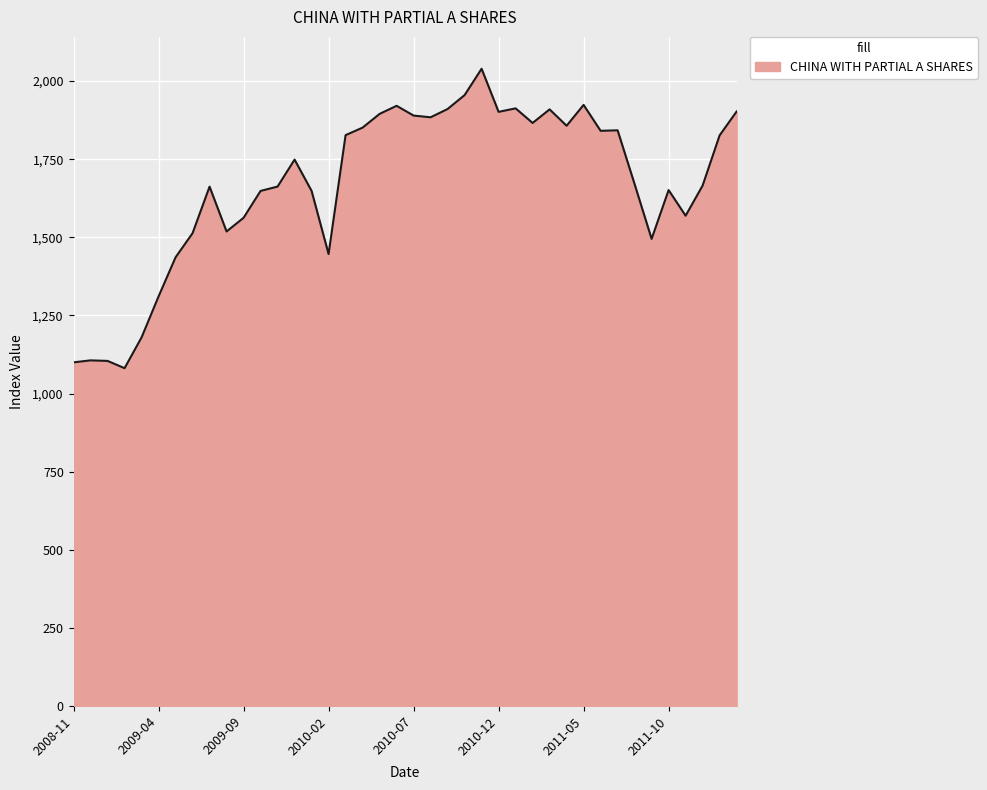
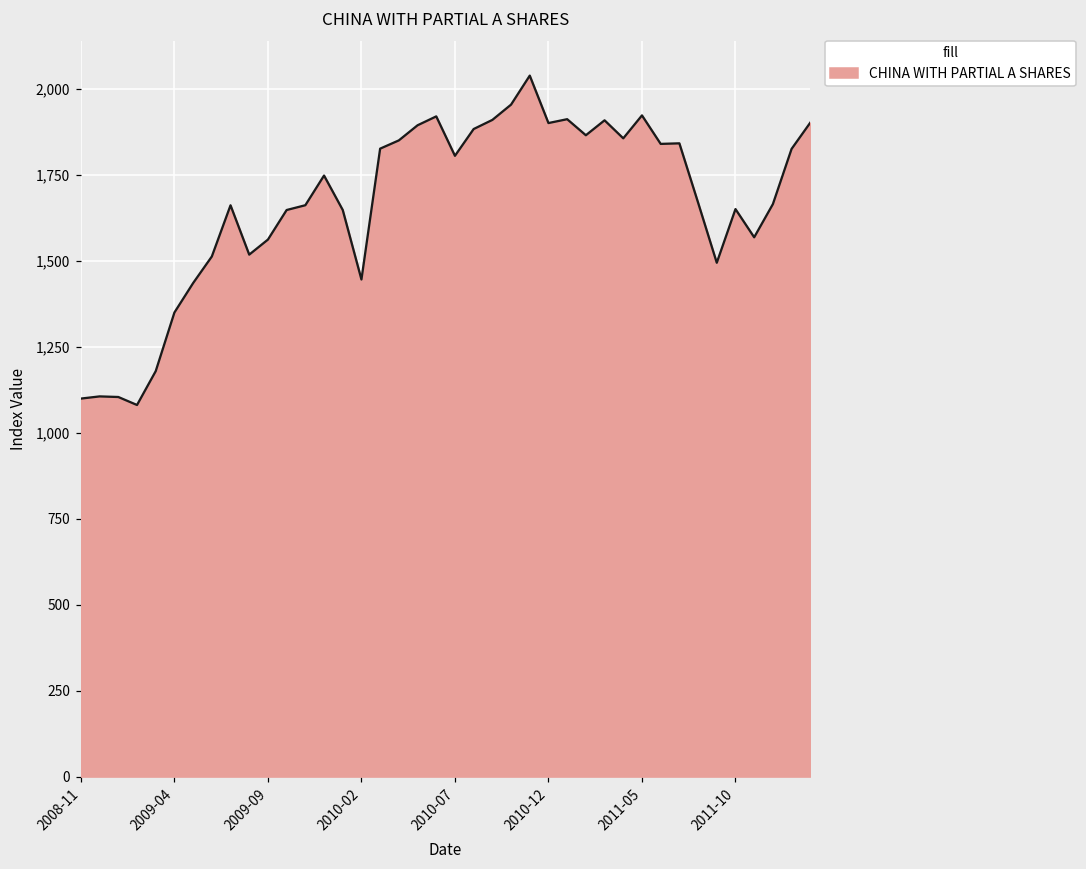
2009-04: 1,310 -> 1,350
2010-07: 1,890 -> 1,810
